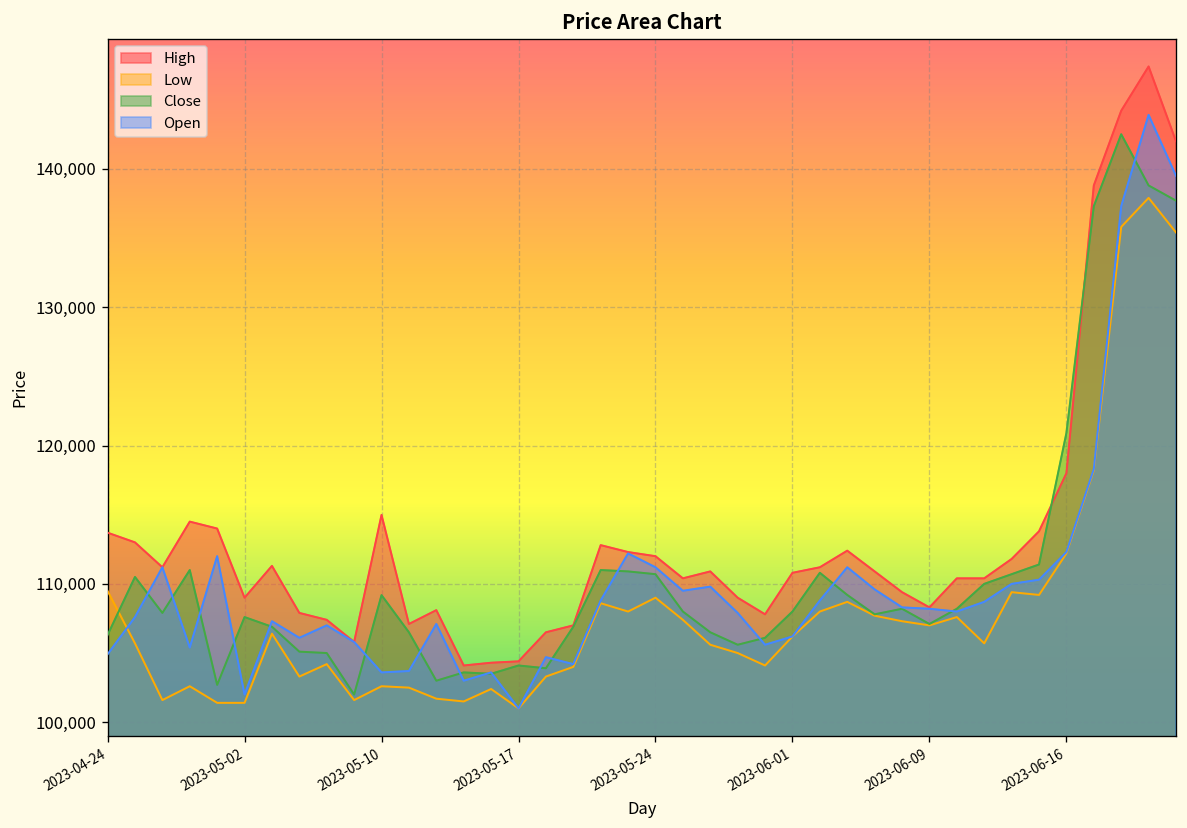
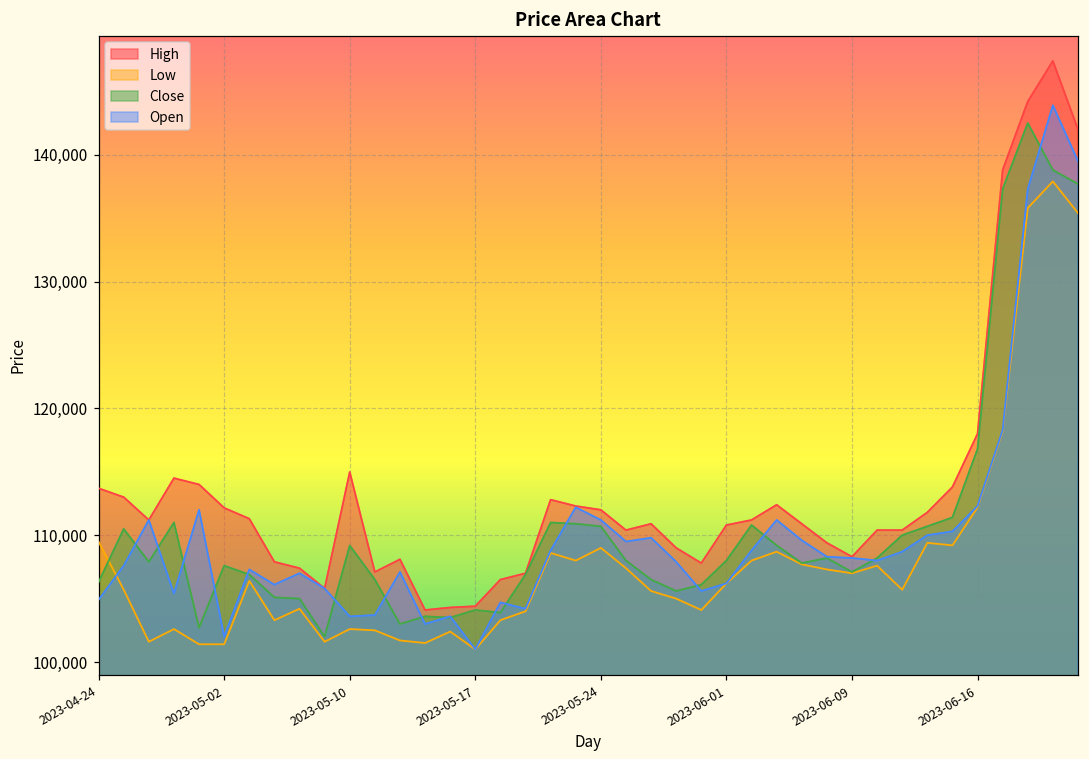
High, 2023-05-02: 109,000 -> 112,200
Close, 2023-06-16: 120,900 -> 116,800
